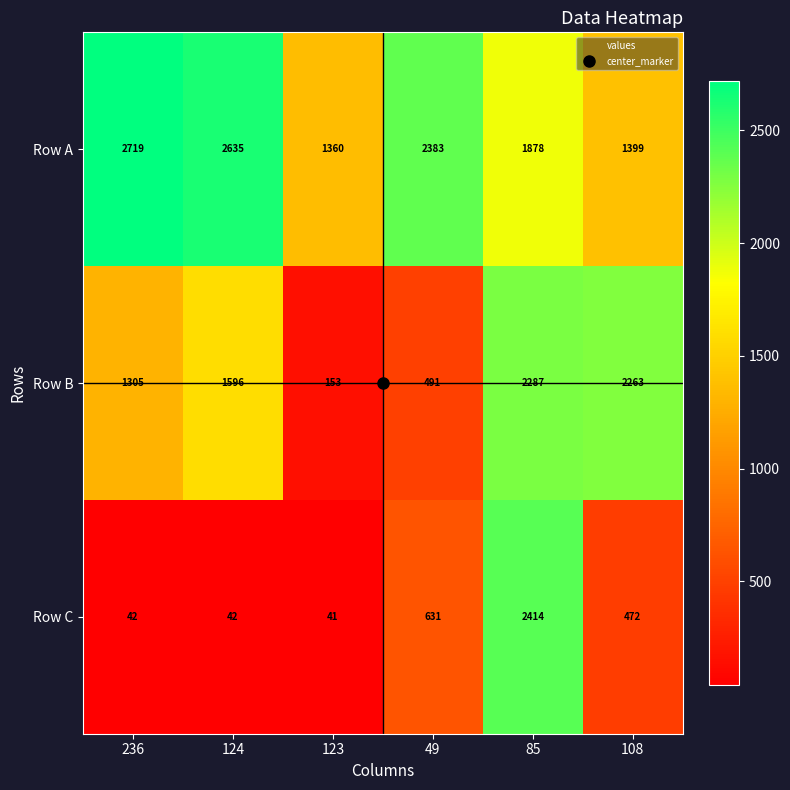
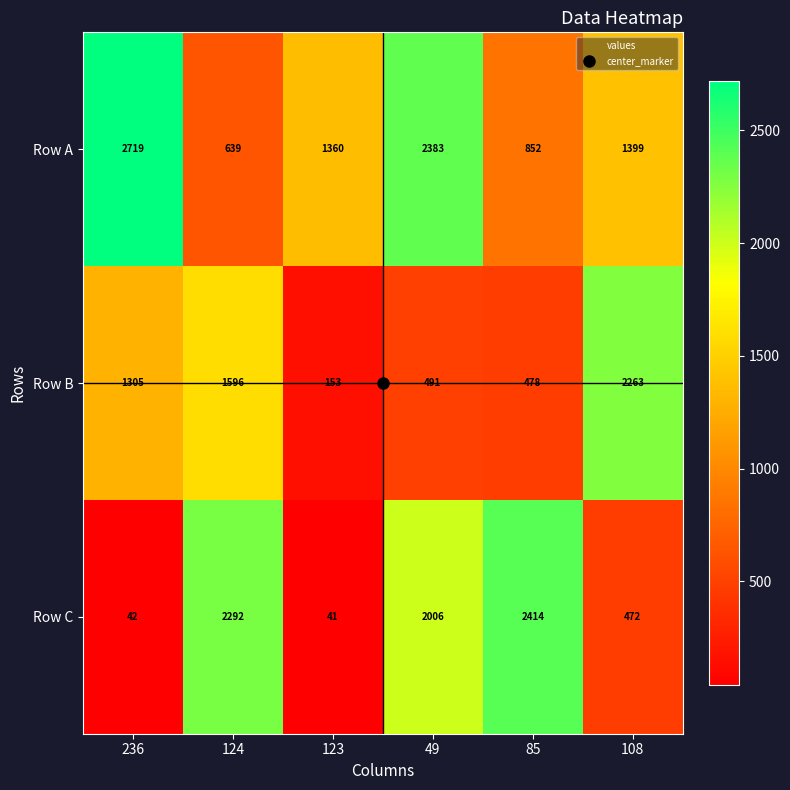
Row A, 124: 2635 -> 639
Row A, 85: 1878 -> 852
Row B, 85: 2287 -> 478
Row C, 124: 42 -> 2292
Row C, 49: 631 -> 2006
